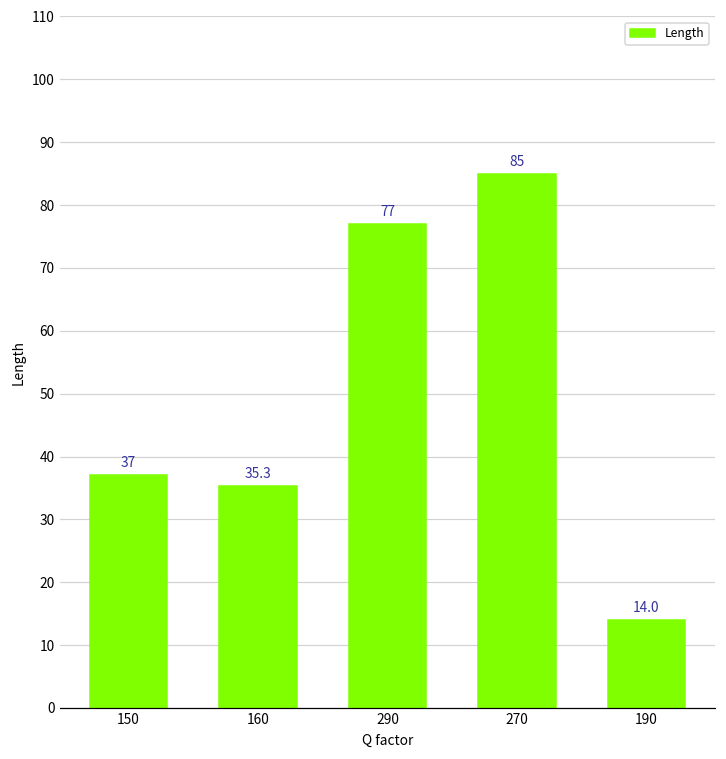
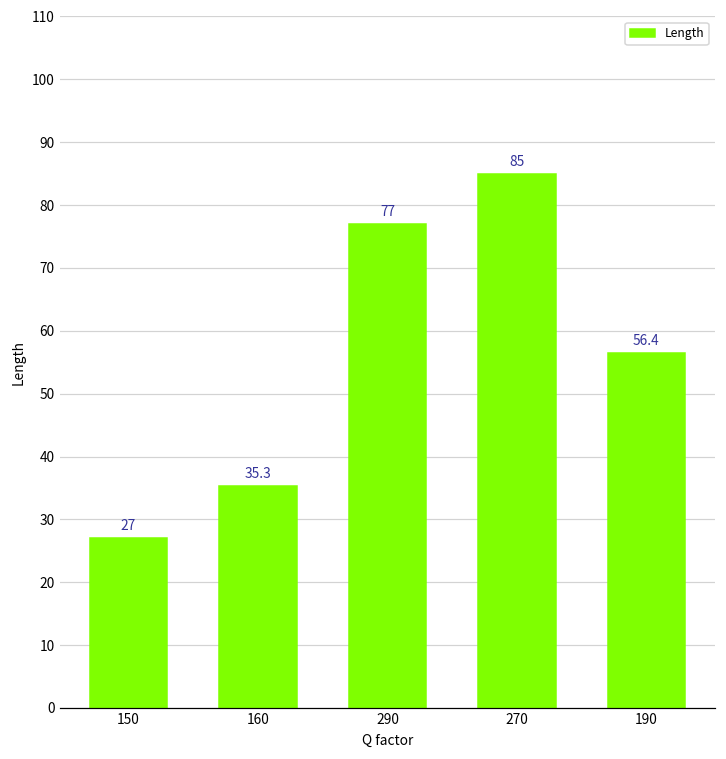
150: 37 -> 27
190: 14.0 -> 56.4
